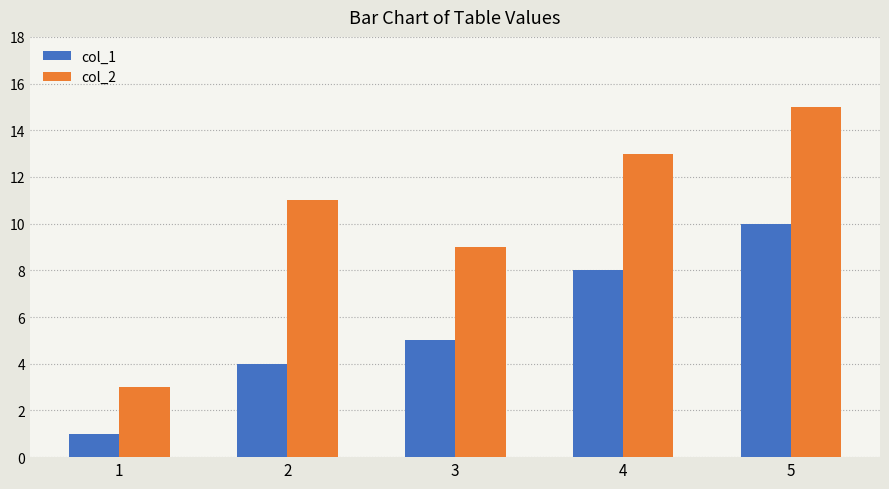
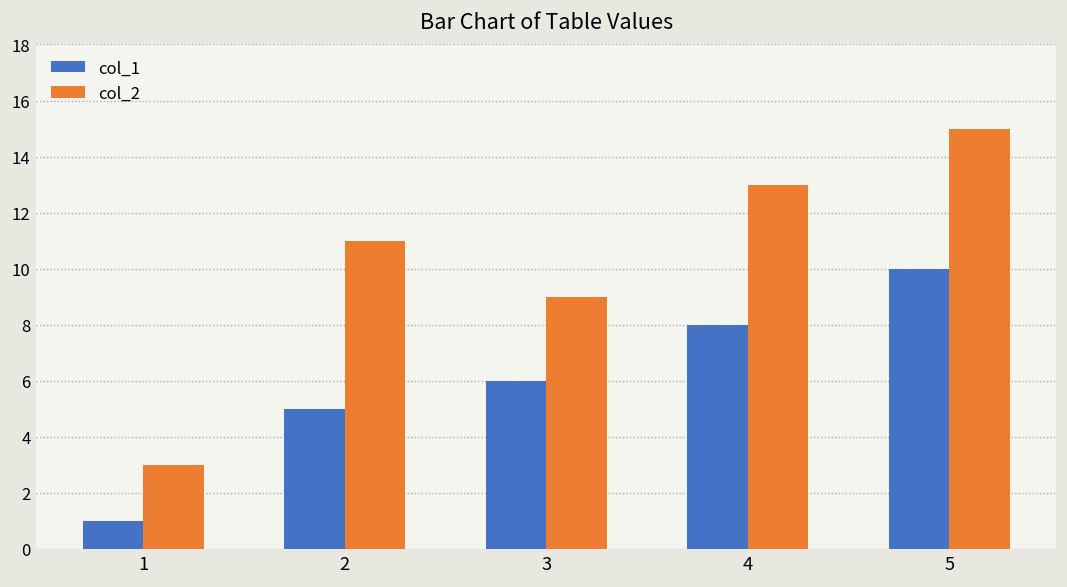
col_1, 2: 4 -> 5
col_1, 3: 5 -> 6
